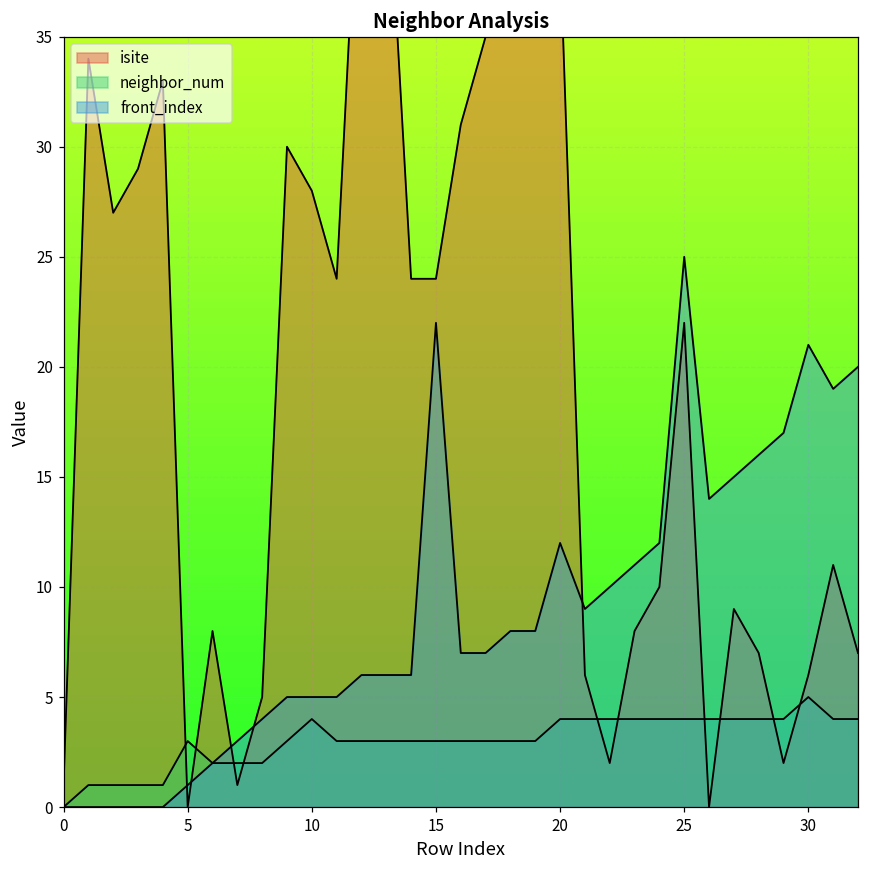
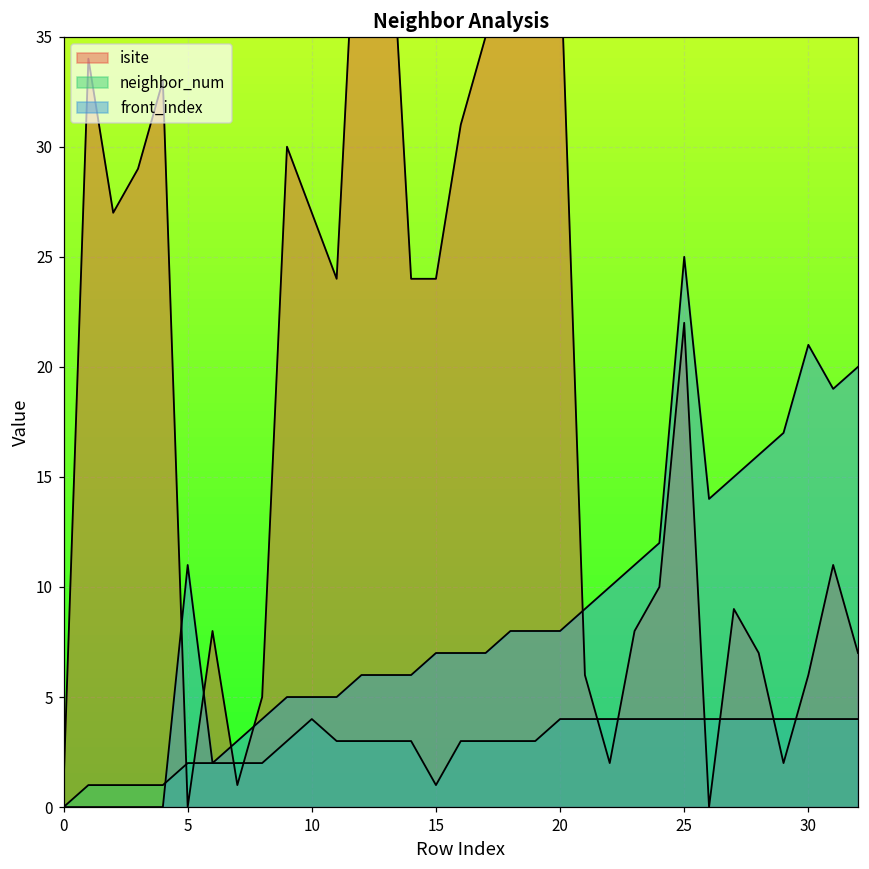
neighbor_num, 5: 3 -> 2
front_index, 5: 1 -> 11
isite, 10: 28 -> 27
neighbor_num, 15: 3 -> 1
front_index, 15: 22 -> 7
front_index, 20: 12 -> 8
neighbor_num, 30: 5 -> 4
